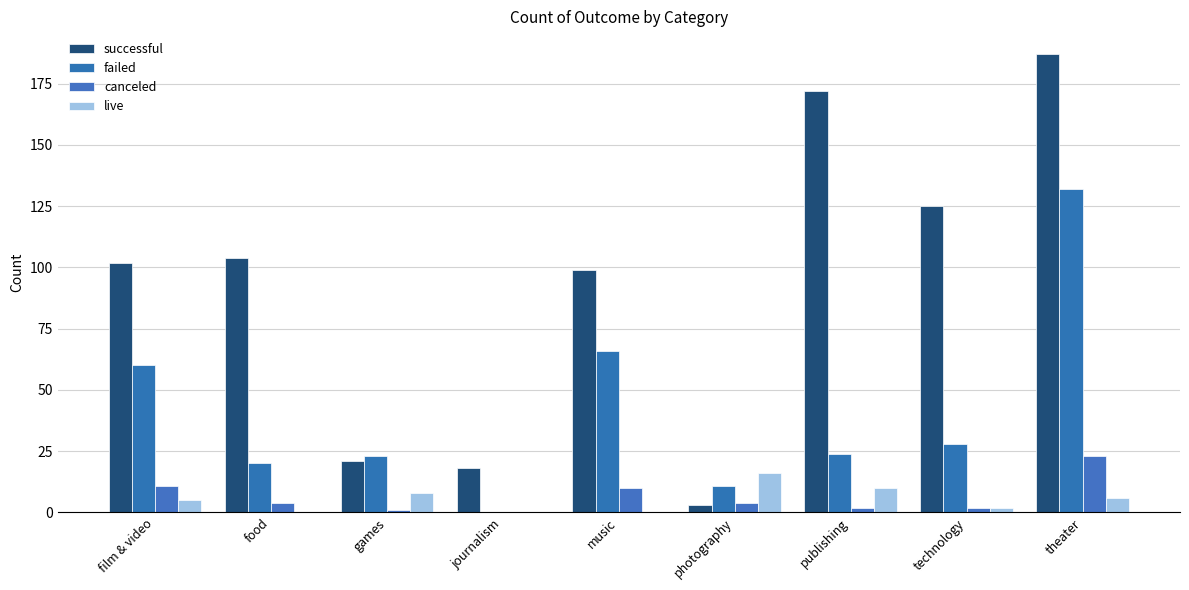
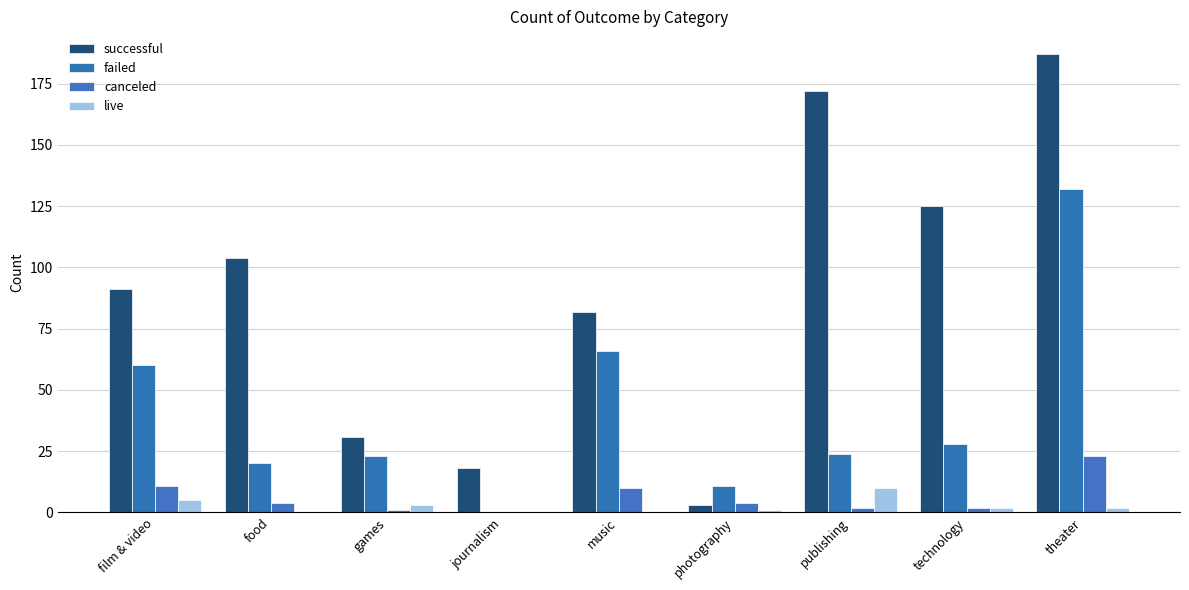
successful, film & video: 102 -> 91
successful, games: 21 -> 31
live, games: 8 -> 3
successful, music: 99 -> 82
live, photography: 16 -> 1
live, theater: 6 -> 2
